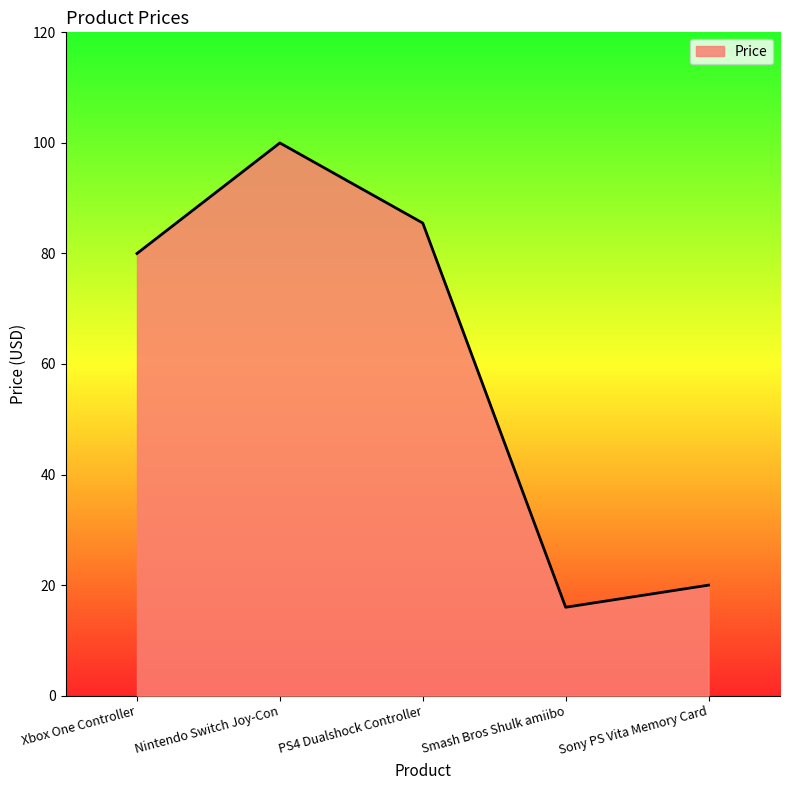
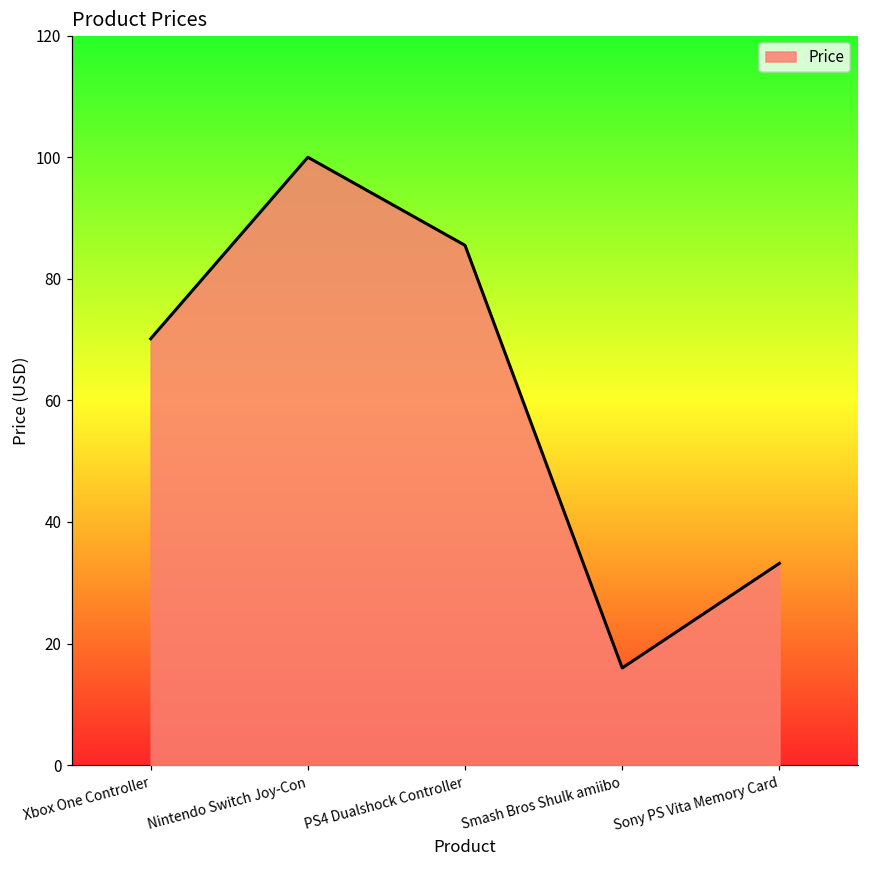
Xbox One Controller: 80 -> 70
Sony PS Vita Memory Card: 20 -> 33
